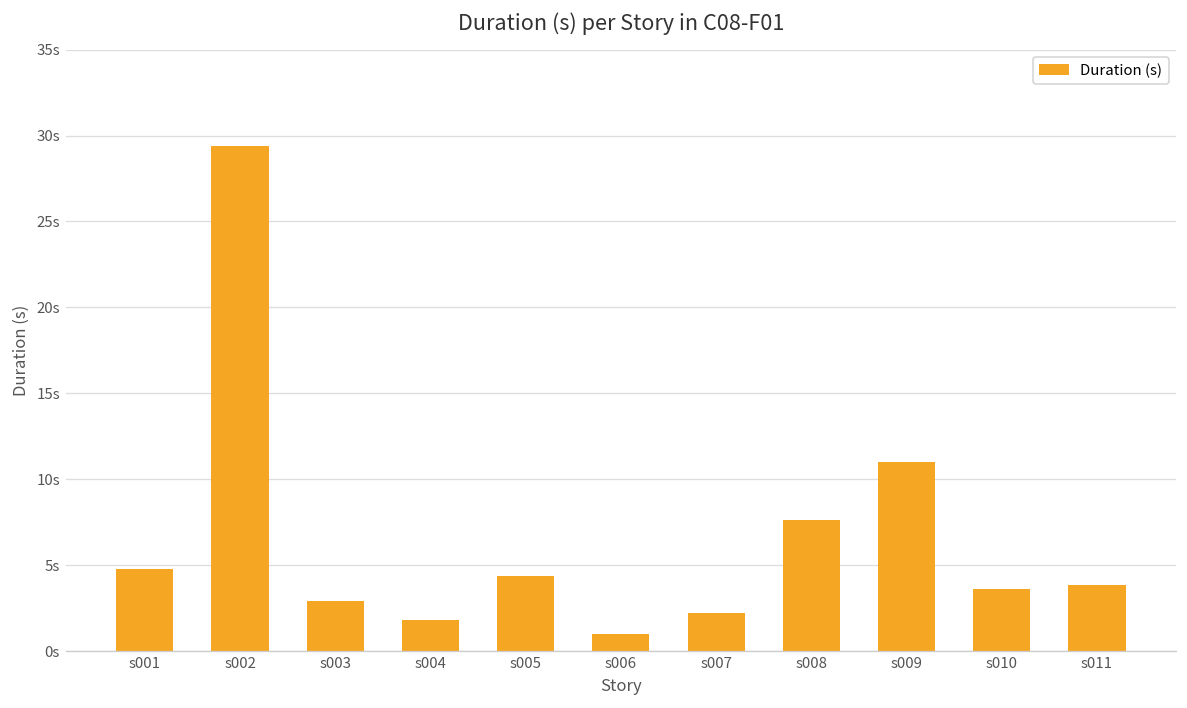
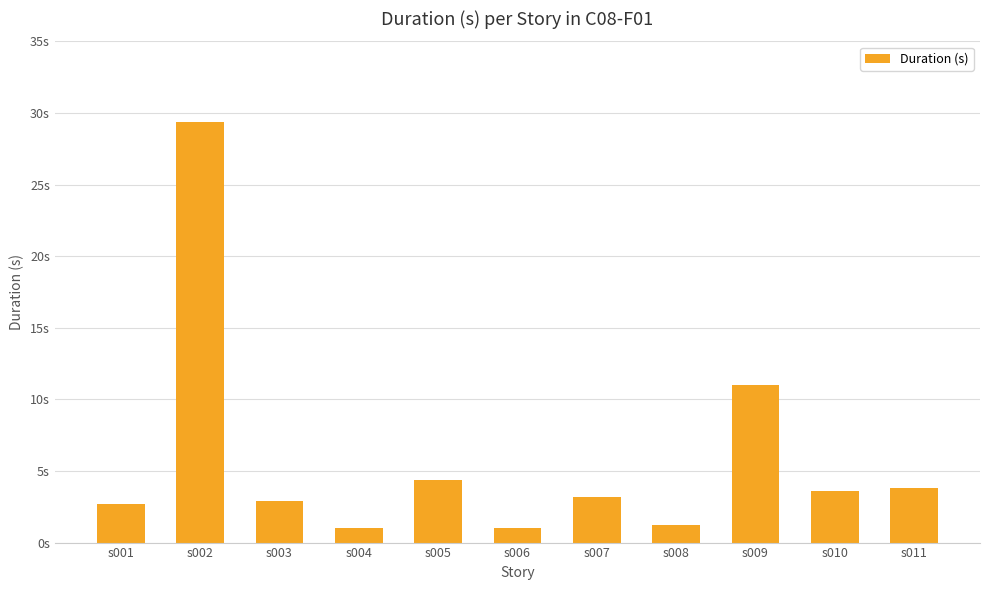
s001: 4.8s -> 2.7s
s004: 1.8s -> 1.0s
s007: 2.2s -> 3.2s
s008: 7.6s -> 1.2s
